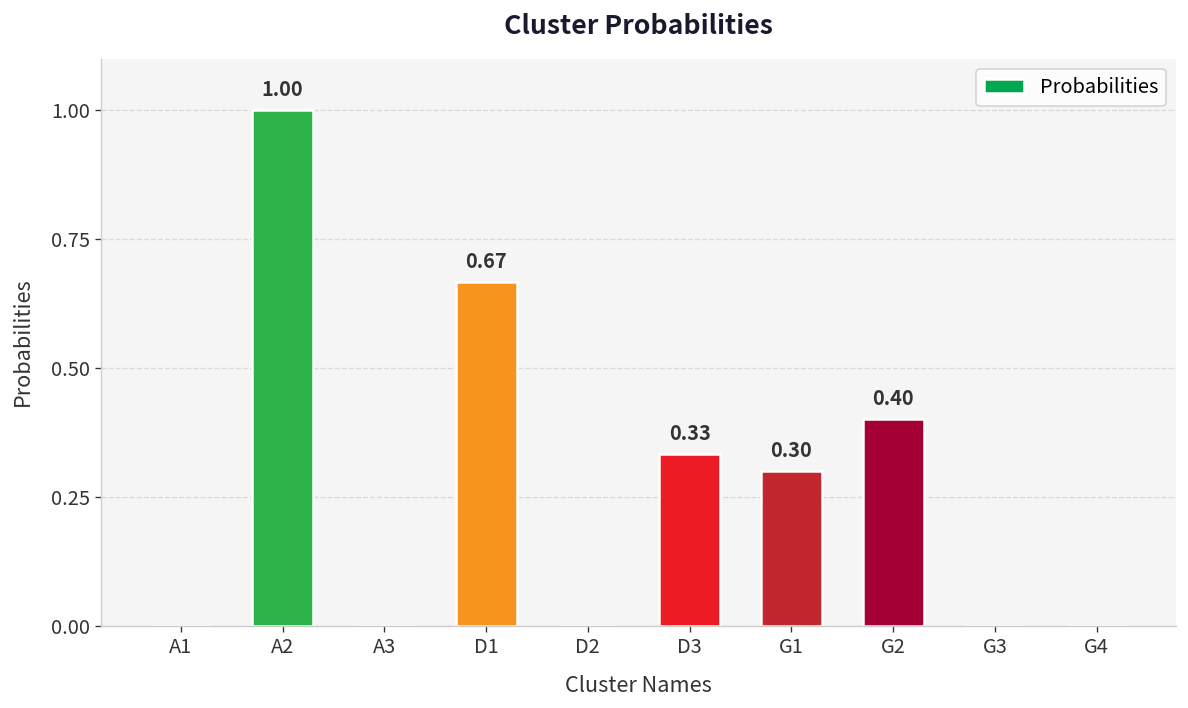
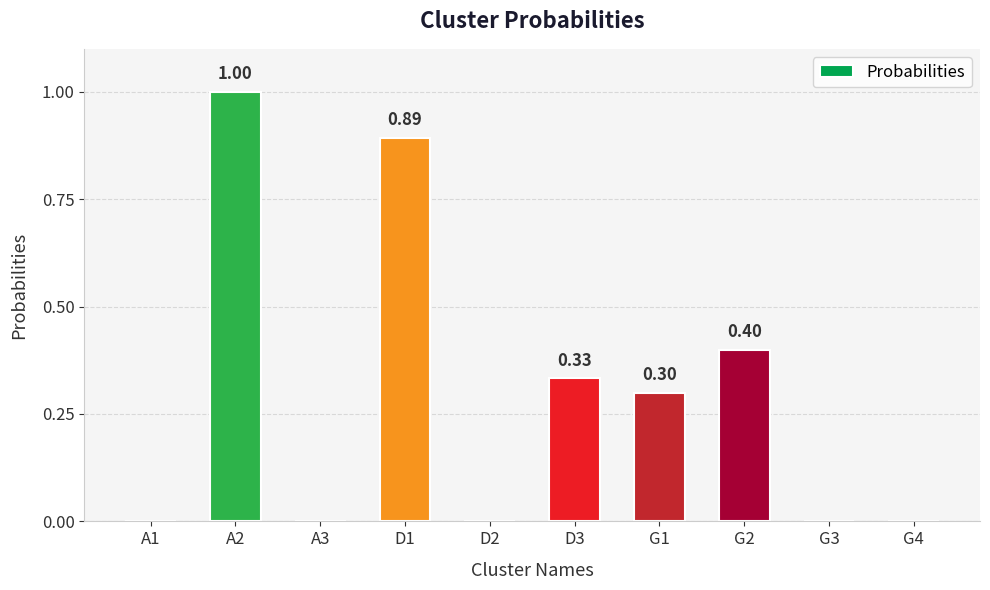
D1: 0.67 -> 0.89
